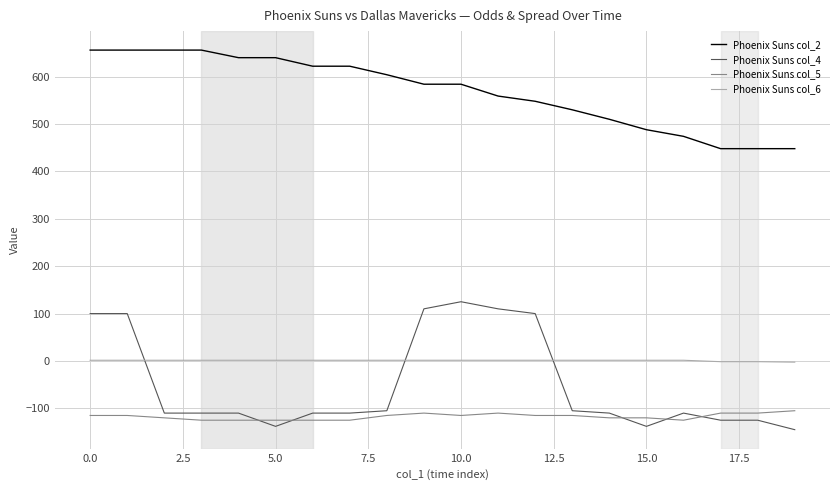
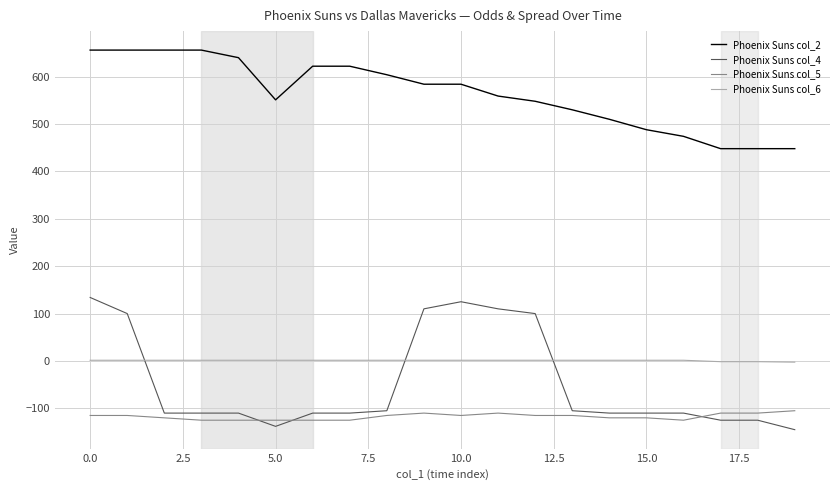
Phoenix Suns col_4, 0.0: 100 -> 130
Phoenix Suns col_2, 5.0: 640 -> 550
Phoenix Suns col_4, 15.0: -140 -> -110
